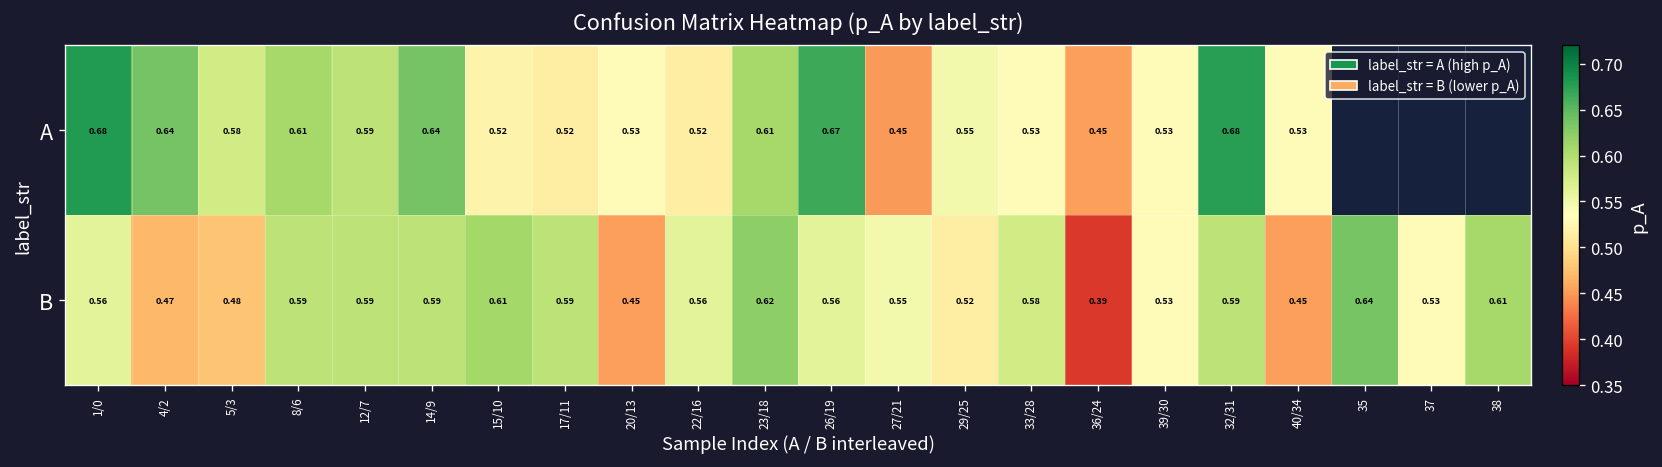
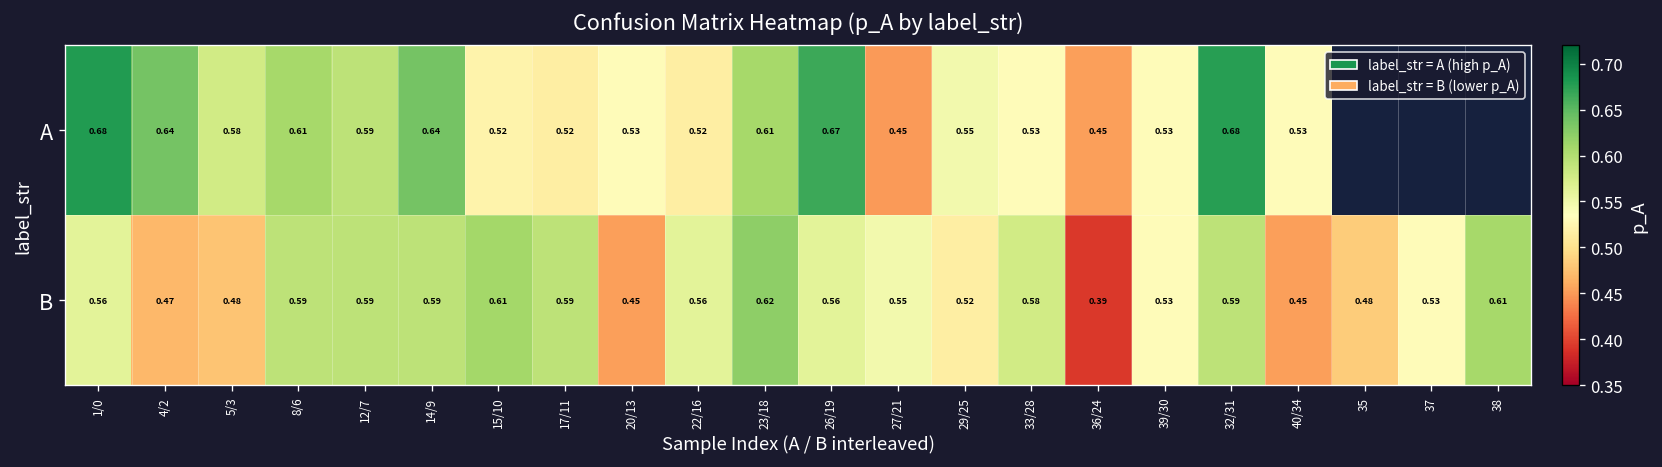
B, 35: 0.64 -> 0.48
